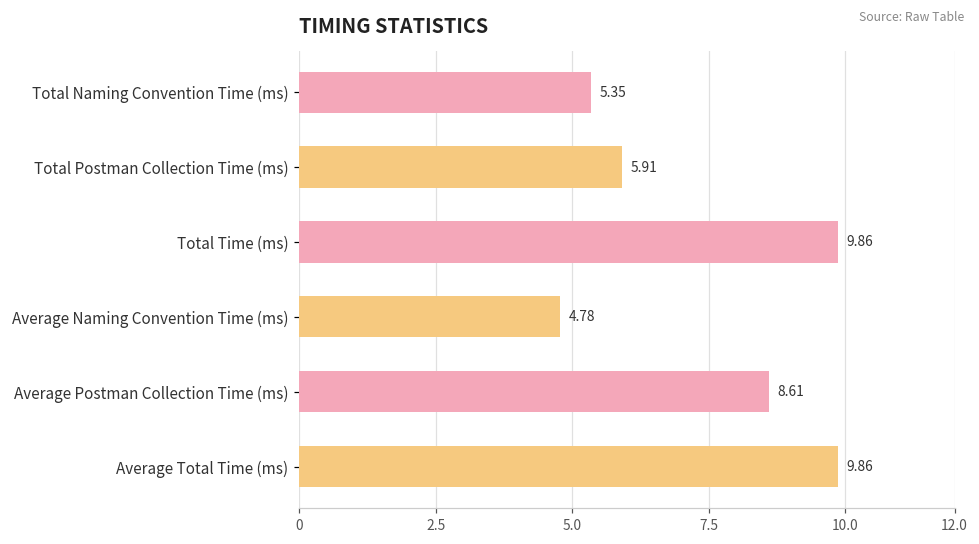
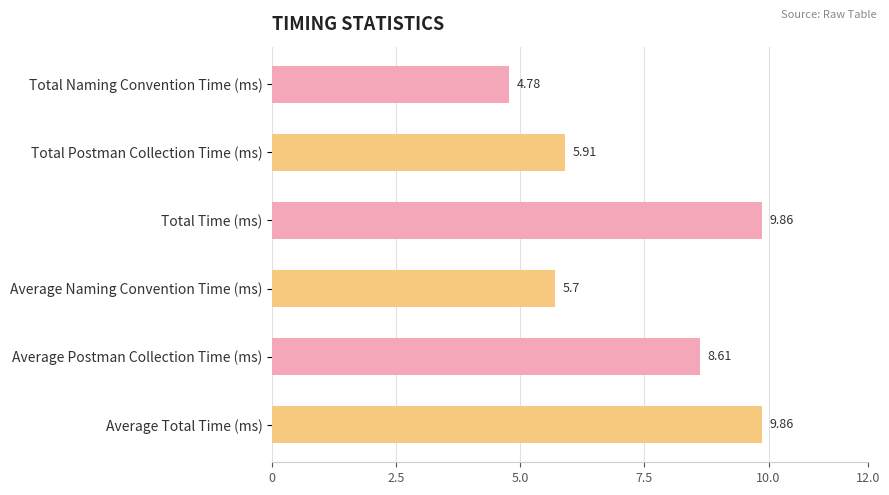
Total Naming Convention Time (ms): 5.35 -> 4.78
Average Naming Convention Time (ms): 4.78 -> 5.7
